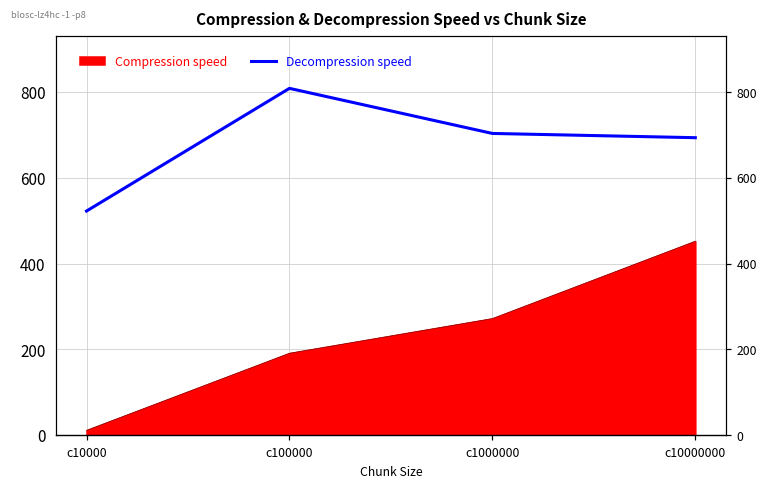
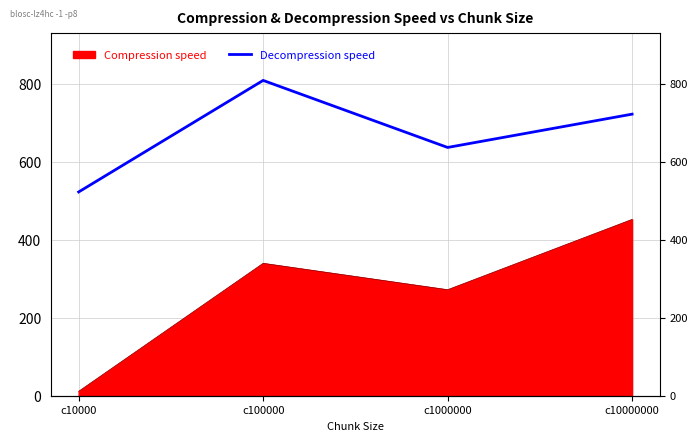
Compression speed, c100000: 190 -> 340
Decompression speed, c1000000: 700 -> 640
Decompression speed, c10000000: 690 -> 720
